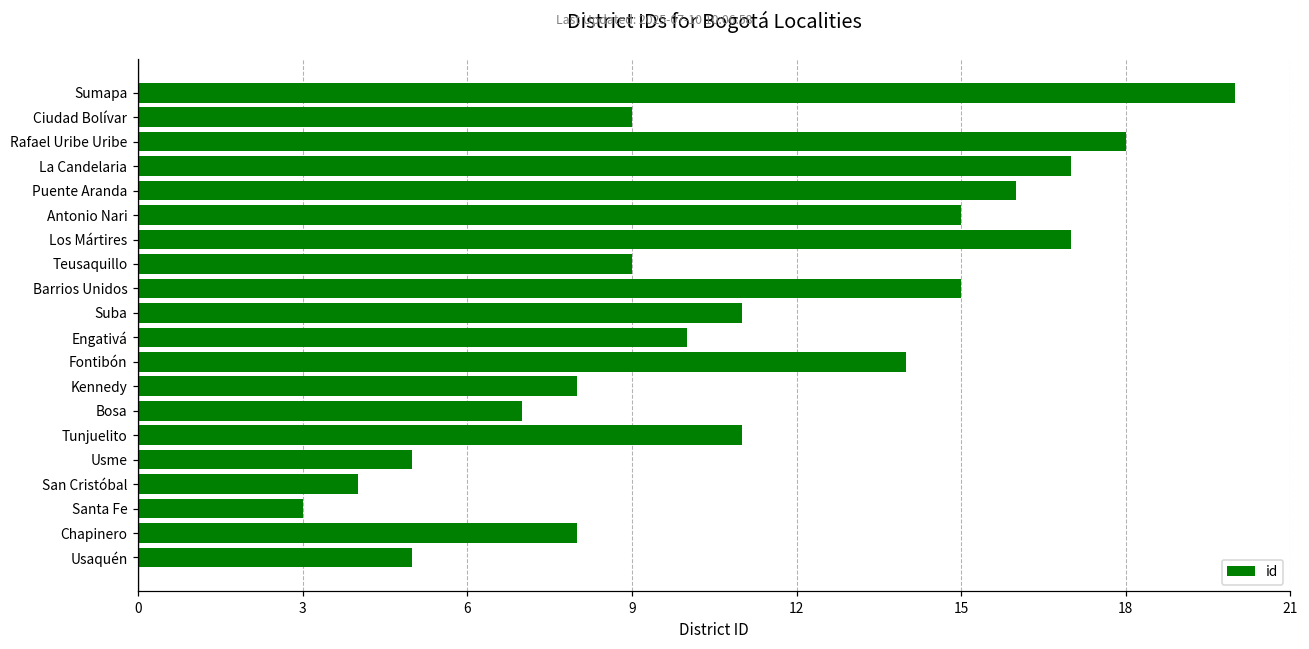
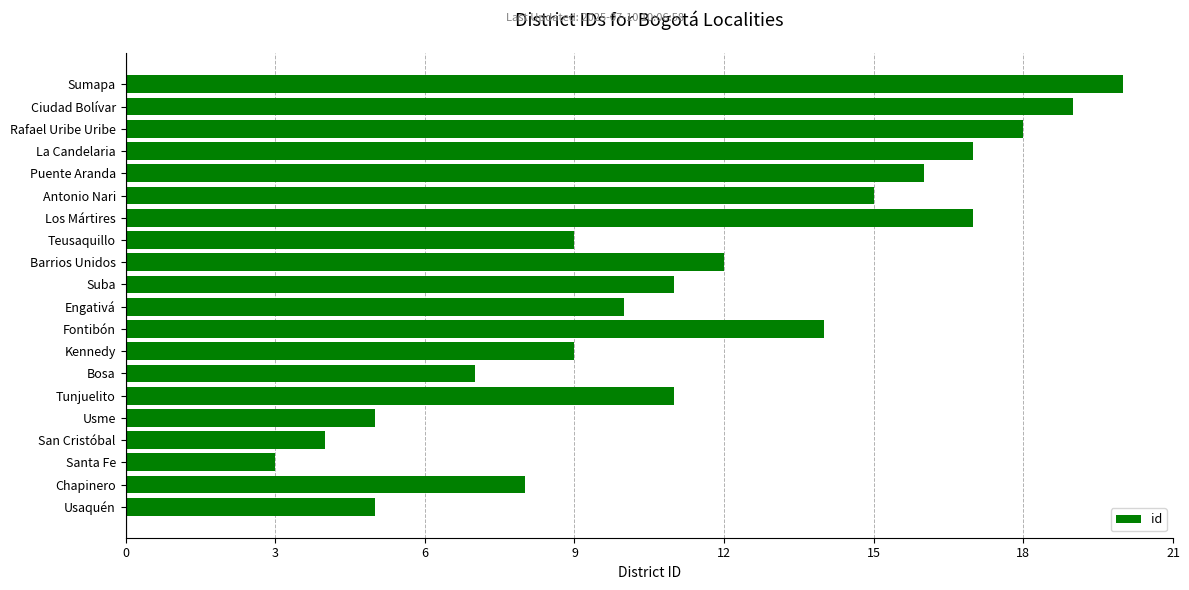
Ciudad Bolívar: 9 -> 19
Barrios Unidos: 15 -> 12
Kennedy: 8 -> 9
